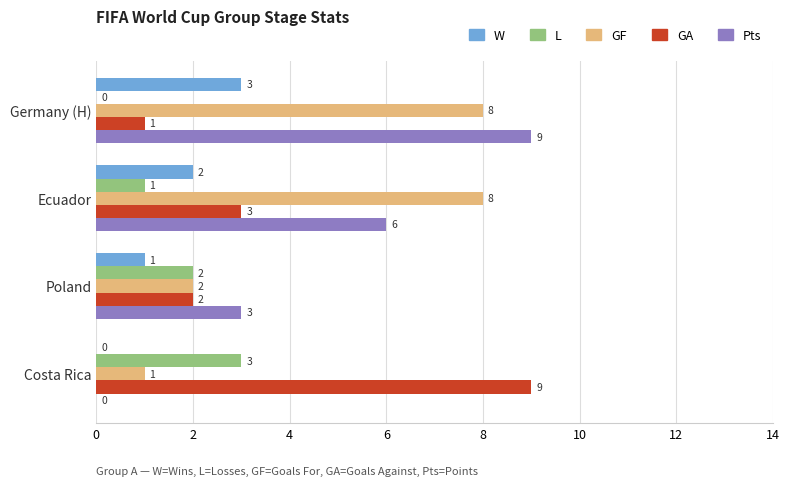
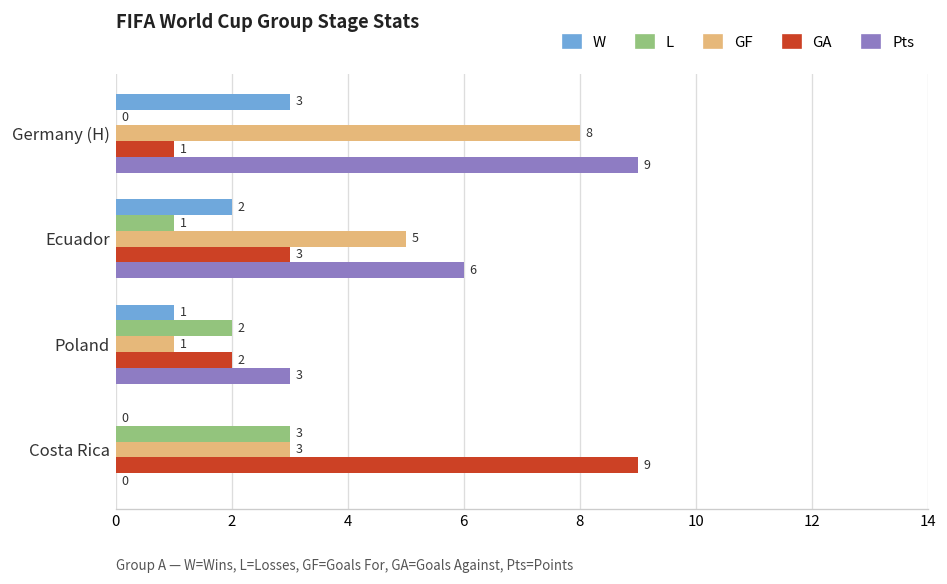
GF, Ecuador: 8 -> 5
GF, Poland: 2 -> 1
GF, Costa Rica: 1 -> 3
